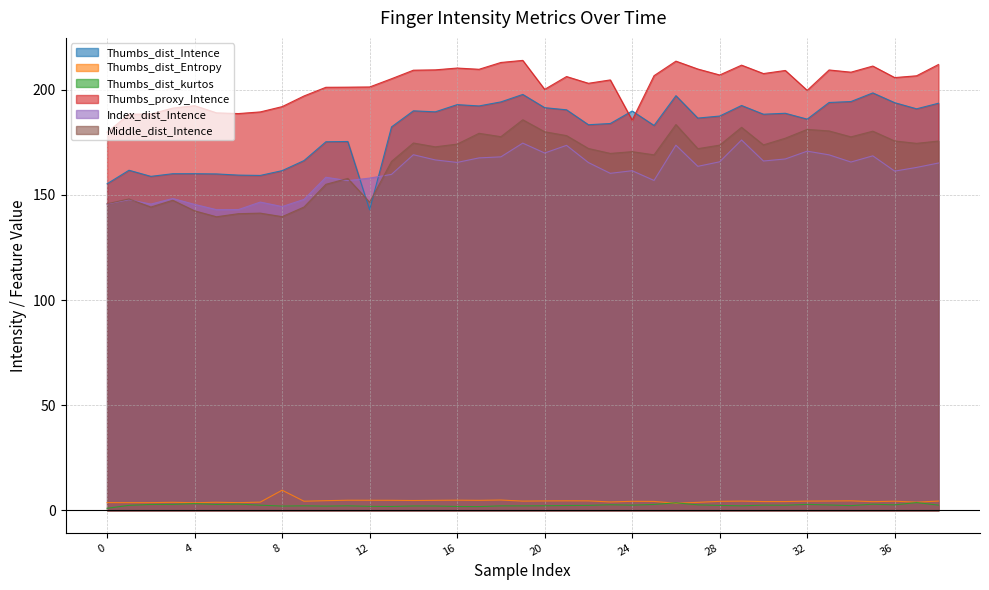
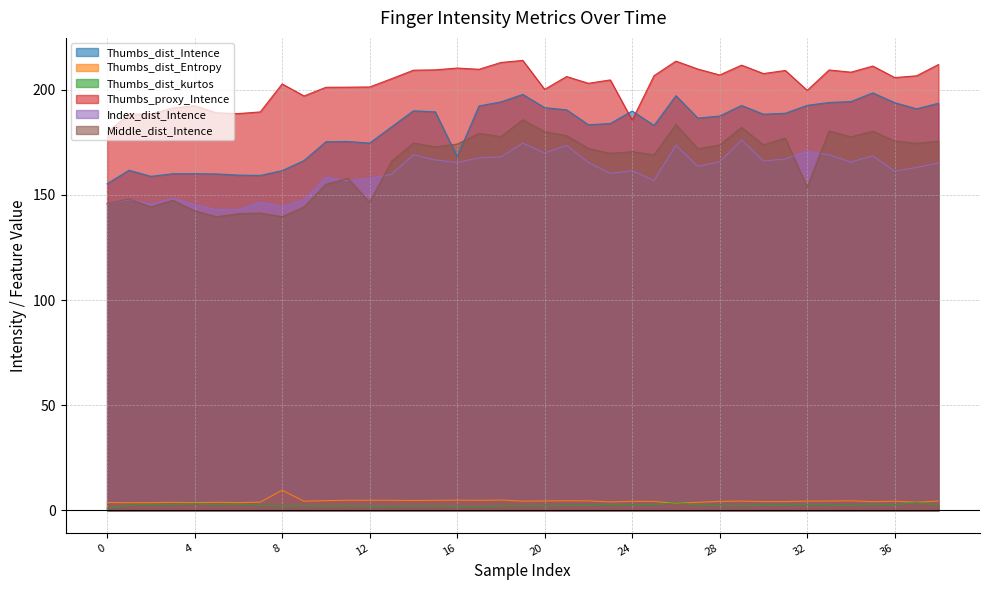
Thumbs_proxy_Intence, 8: 192 -> 203
Thumbs_dist_Intence, 12: 143 -> 175
Thumbs_dist_Intence, 16: 193 -> 168
Thumbs_dist_Intence, 32: 186 -> 193
Middle_dist_Intence, 32: 181 -> 154
